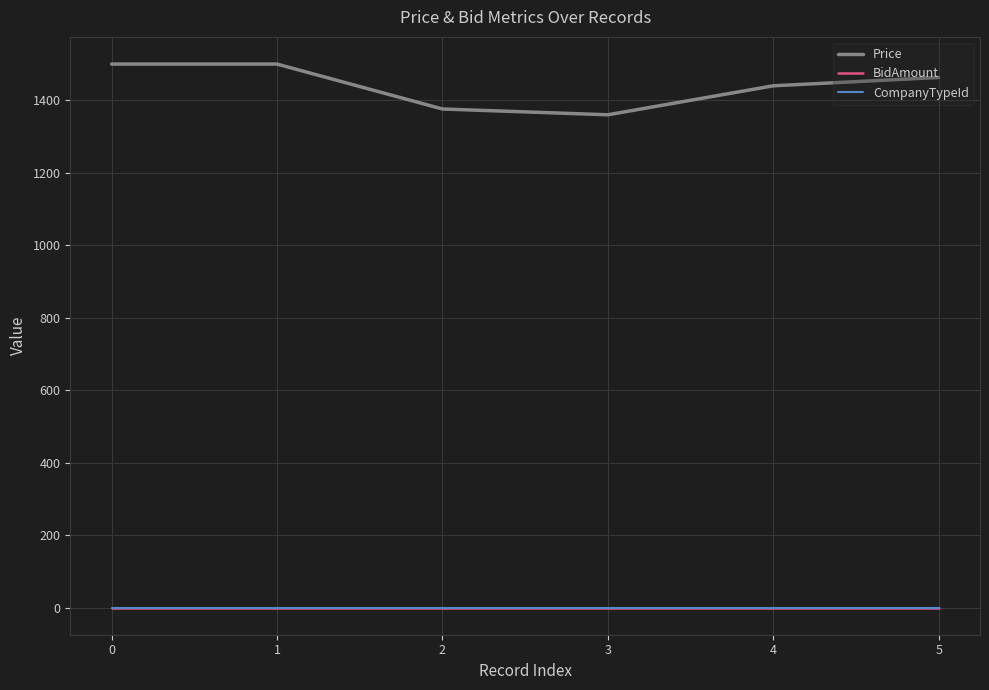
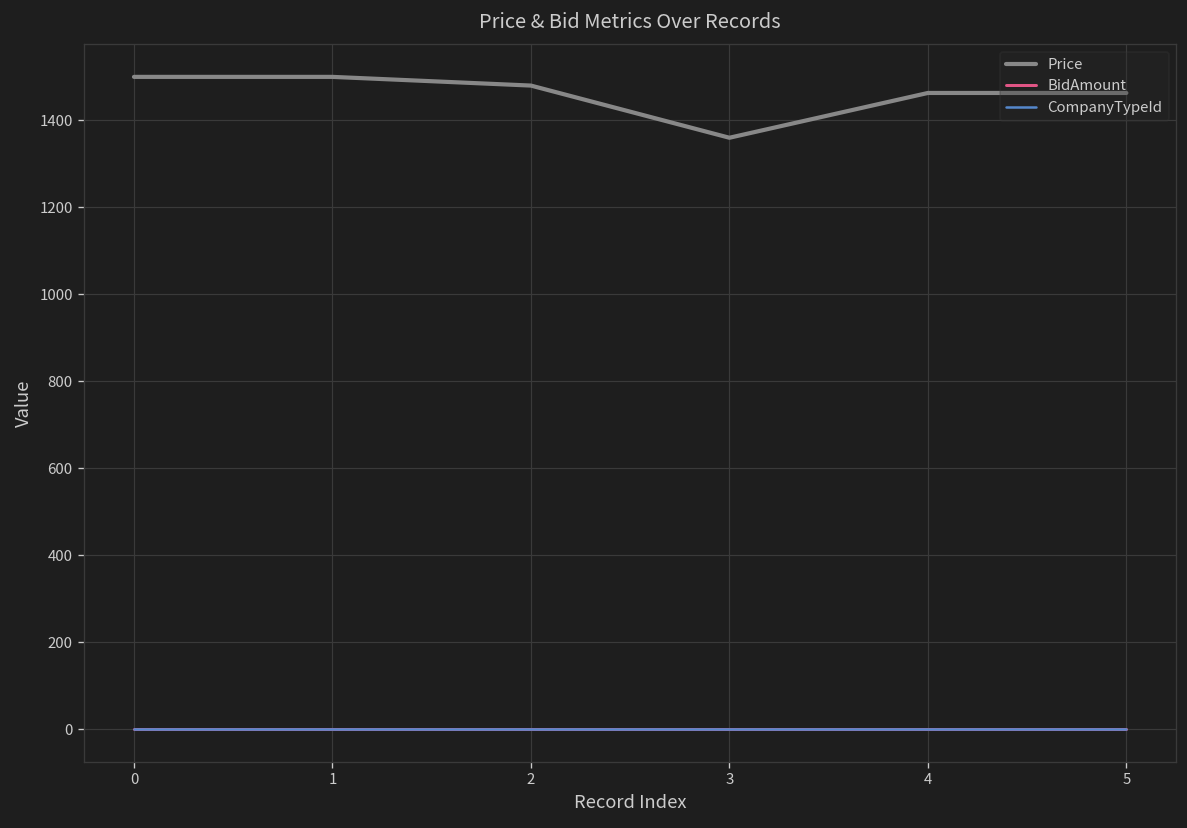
Price, 2: 1380 -> 1480
Price, 4: 1440 -> 1460
